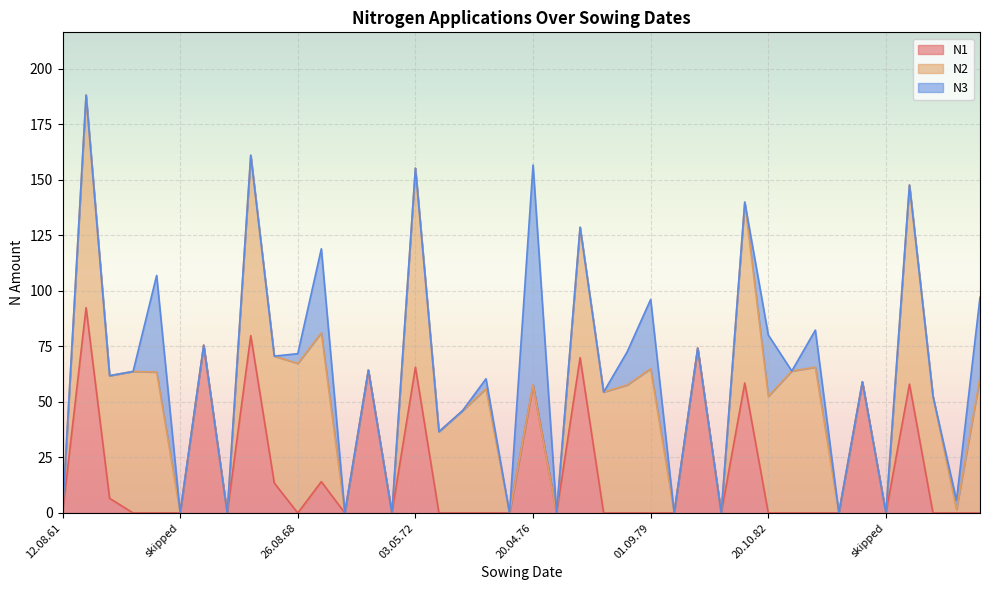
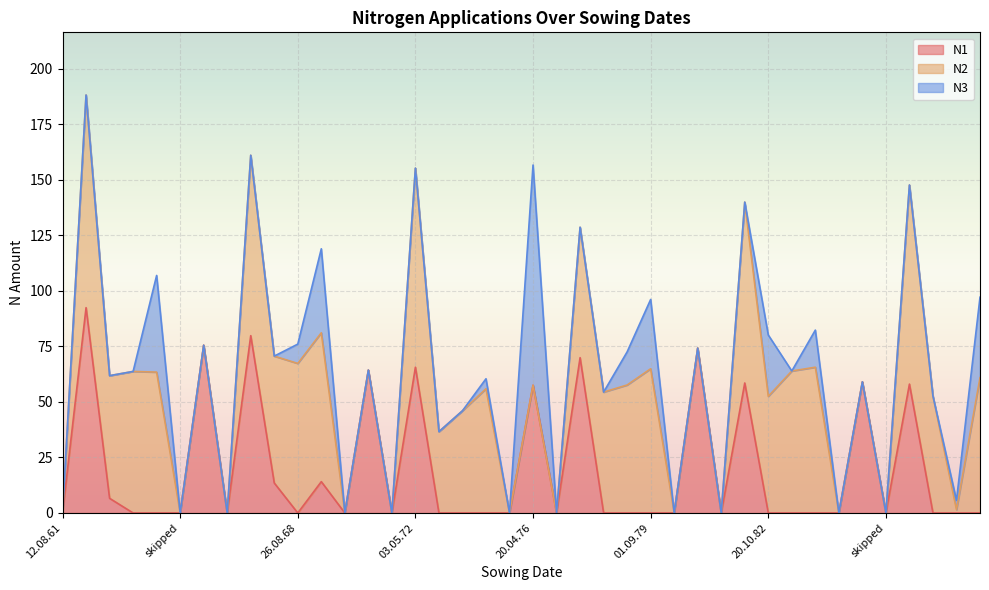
N3, 26.08.68: 4 -> 9
